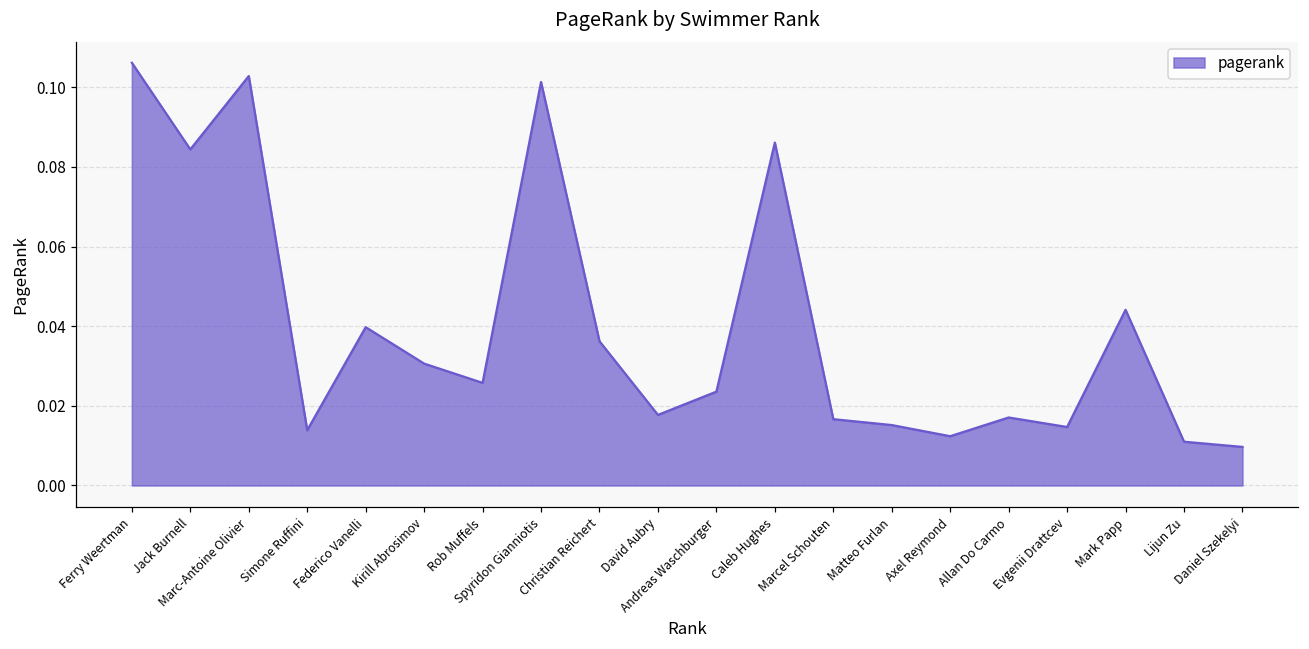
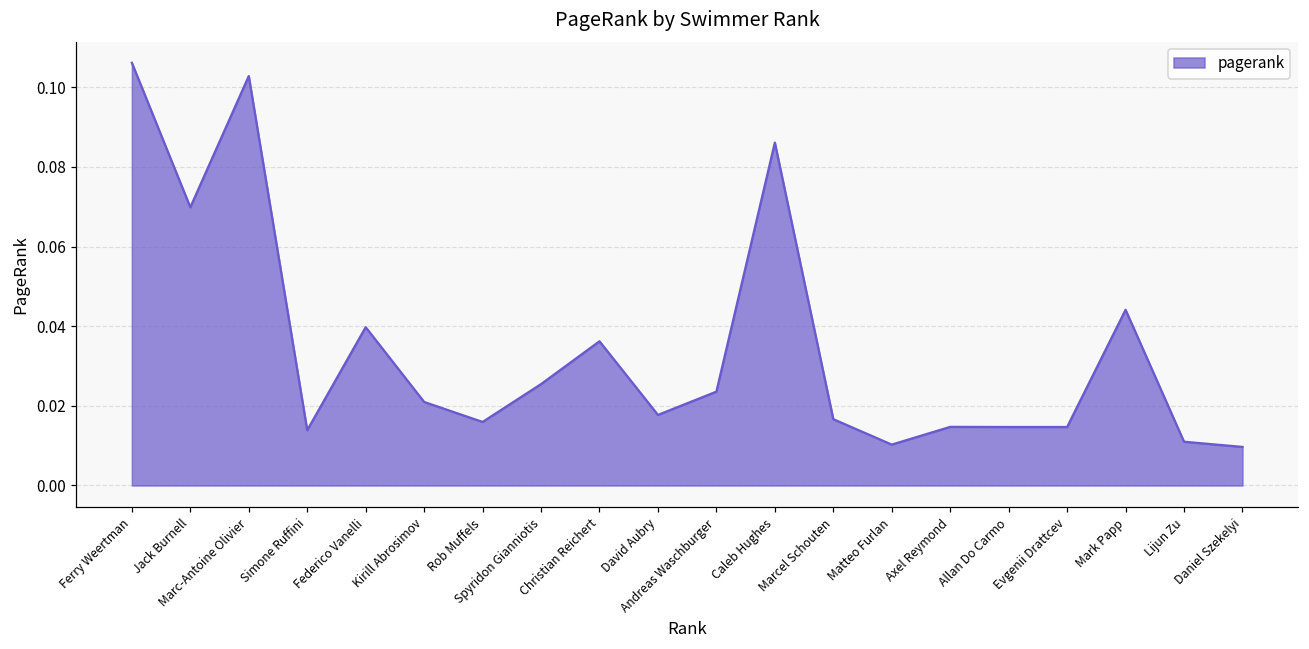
Jack Burnell: 0.084 -> 0.070
Kirill Abrosimov: 0.031 -> 0.021
Rob Muffels: 0.026 -> 0.016
Spyridon Gianniotis: 0.101 -> 0.025
Matteo Furlan: 0.015 -> 0.010
Axel Reymond: 0.012 -> 0.015
Allan Do Carmo: 0.017 -> 0.015
